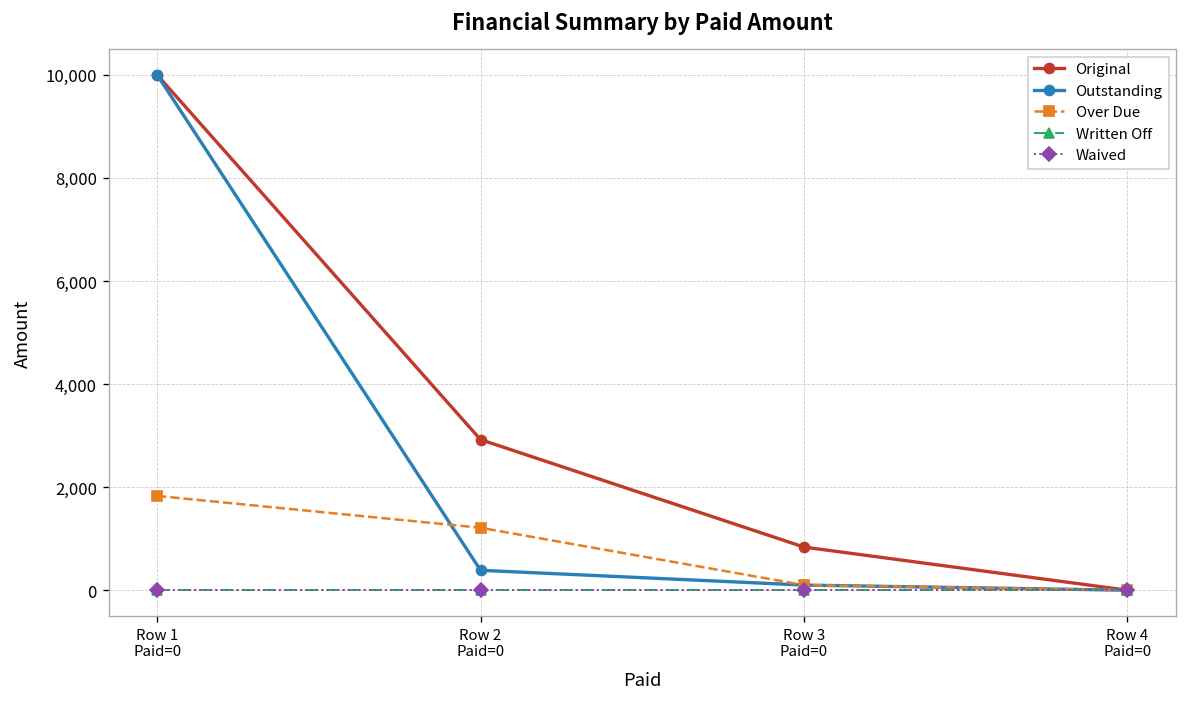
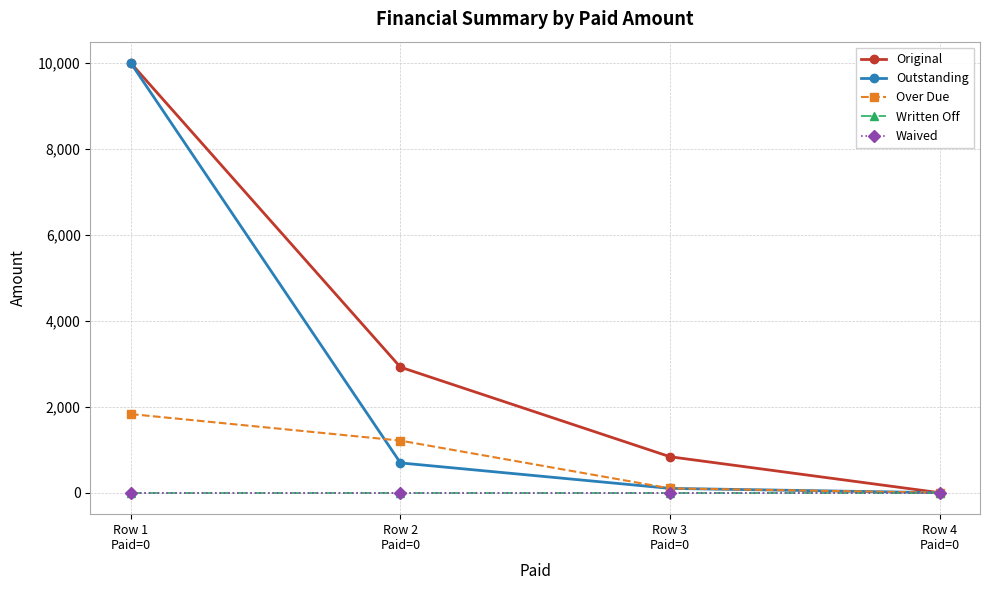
Outstanding, Row 2 Paid=0: 400 -> 700
